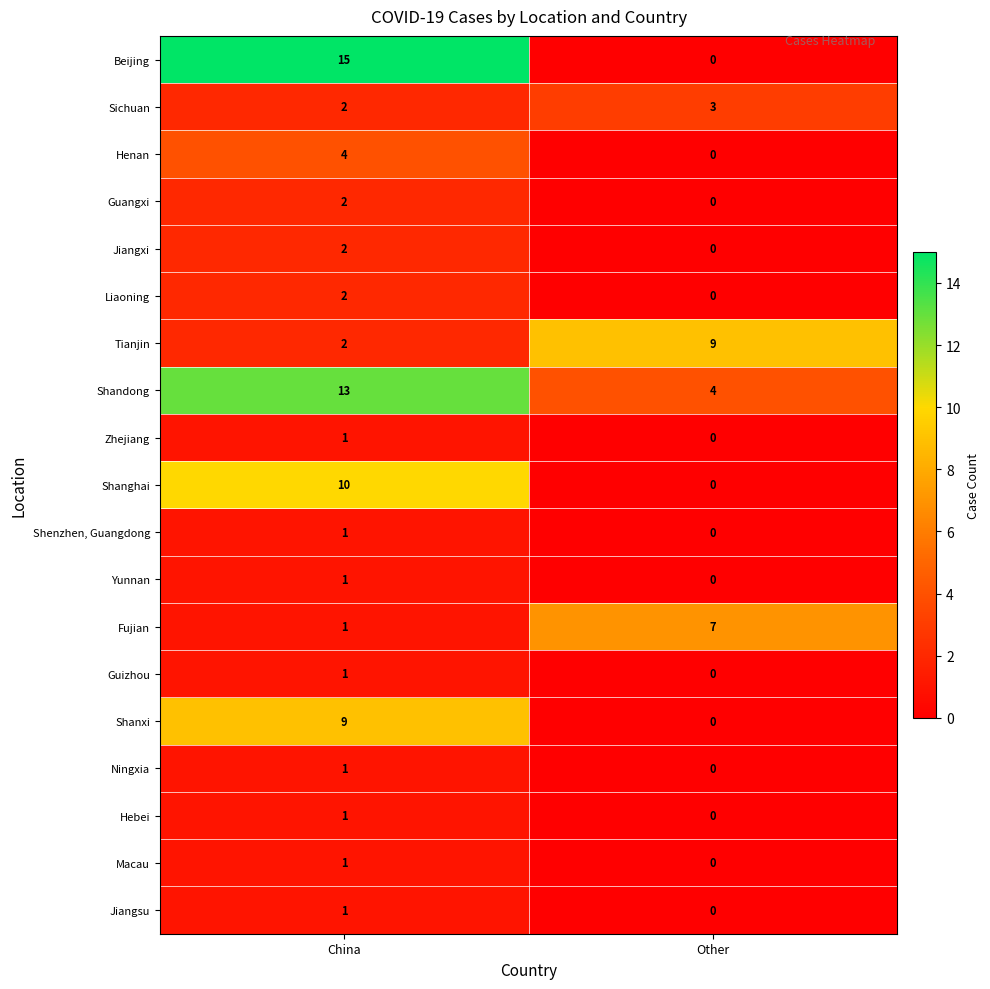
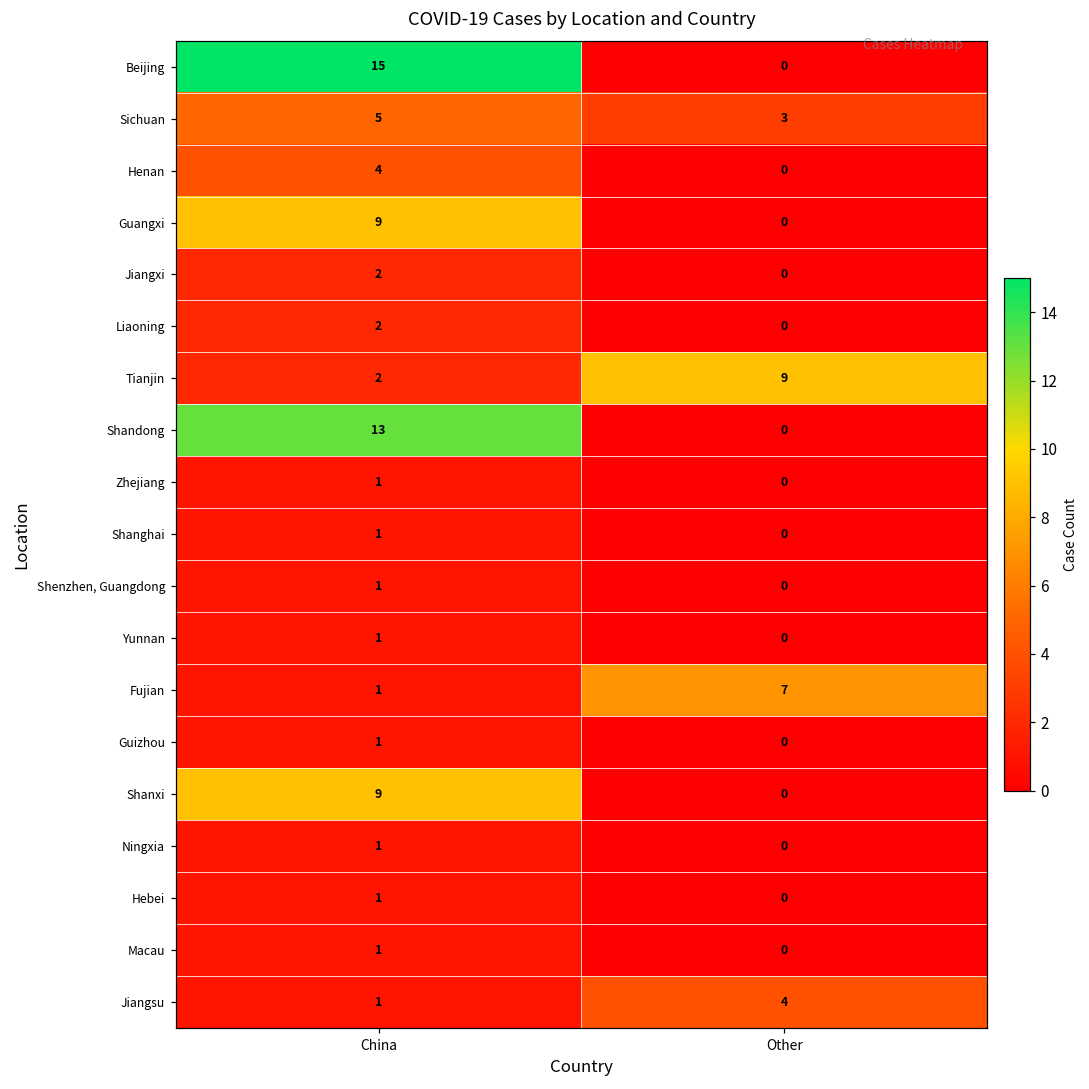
Sichuan, China: 2 -> 5
Guangxi, China: 2 -> 9
Shandong, Other: 4 -> 0
Shanghai, China: 10 -> 1
Jiangsu, Other: 0 -> 4
